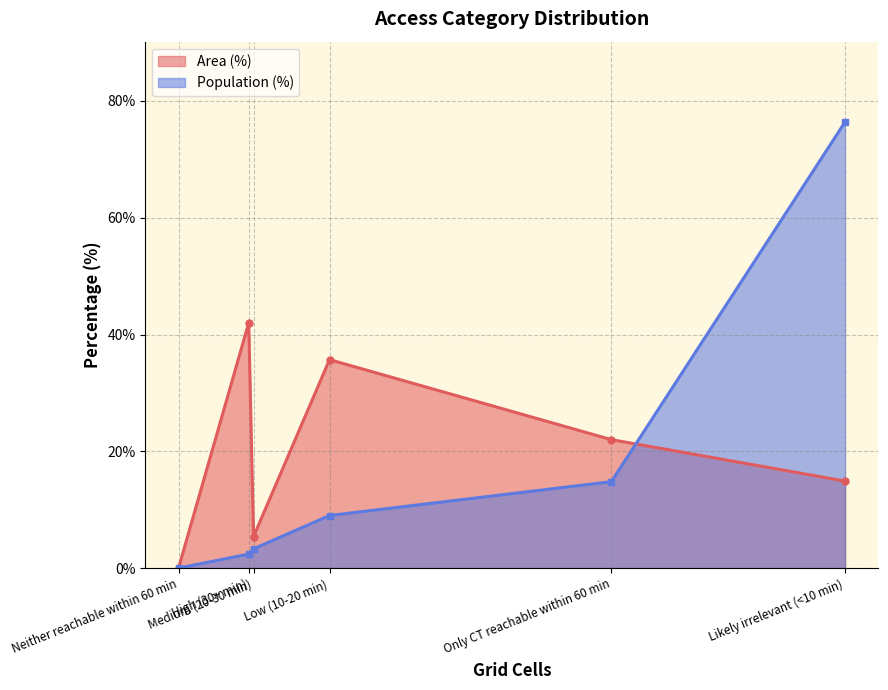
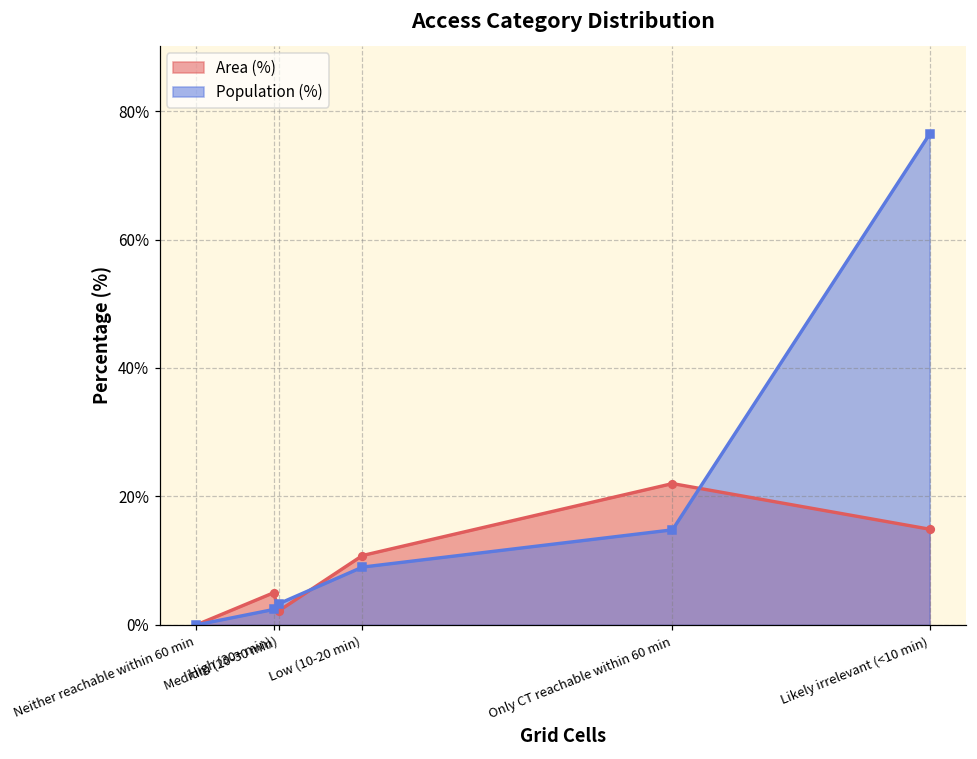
Area (%), High (30+ min): 42% -> 5%
Area (%), Medium (20-30 min): 5% -> 2%
Area (%), Low (10-20 min): 36% -> 11%
